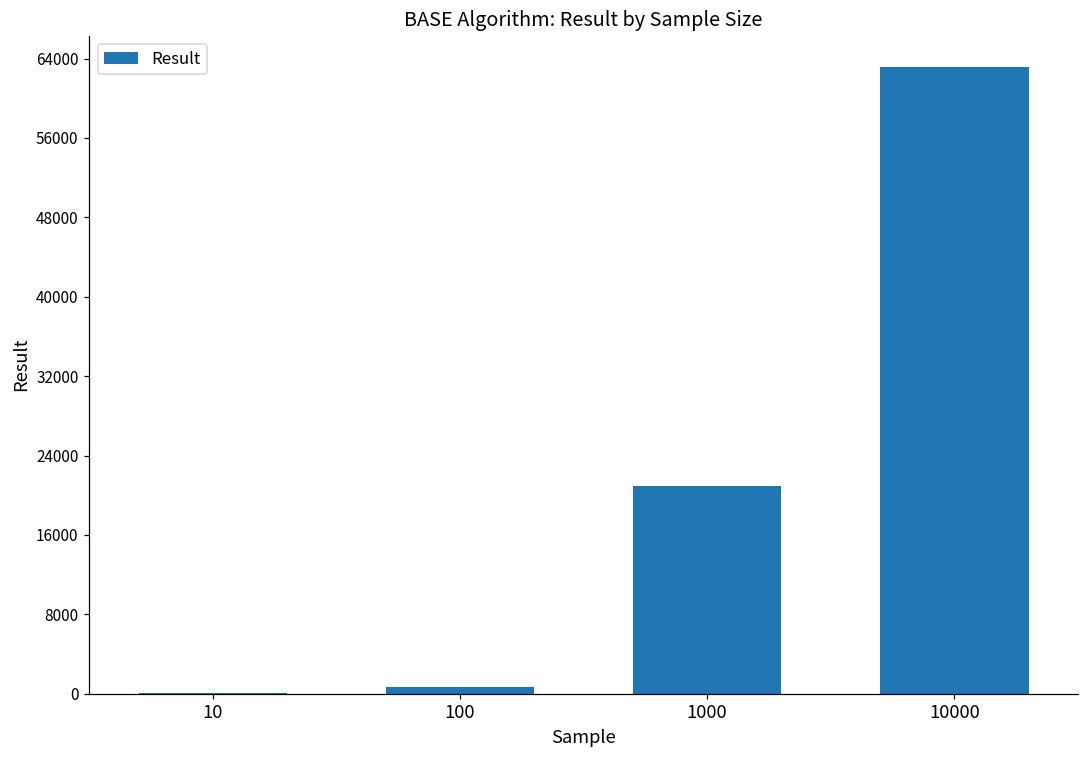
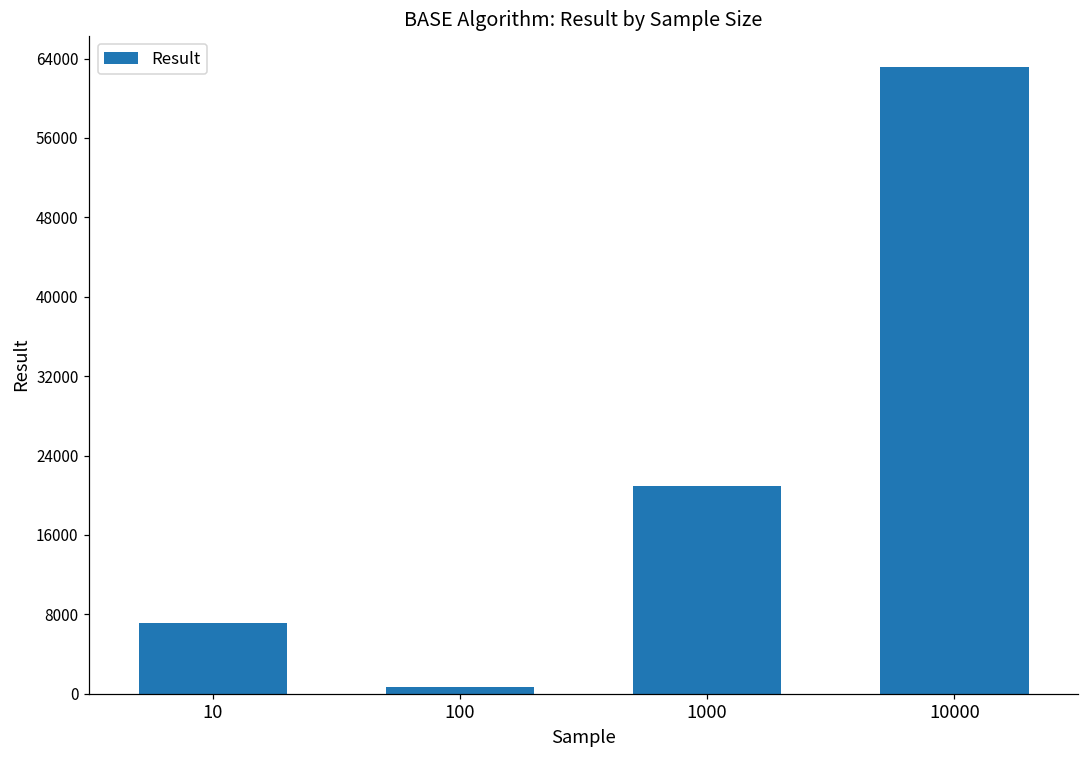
10: 0 -> 7000
